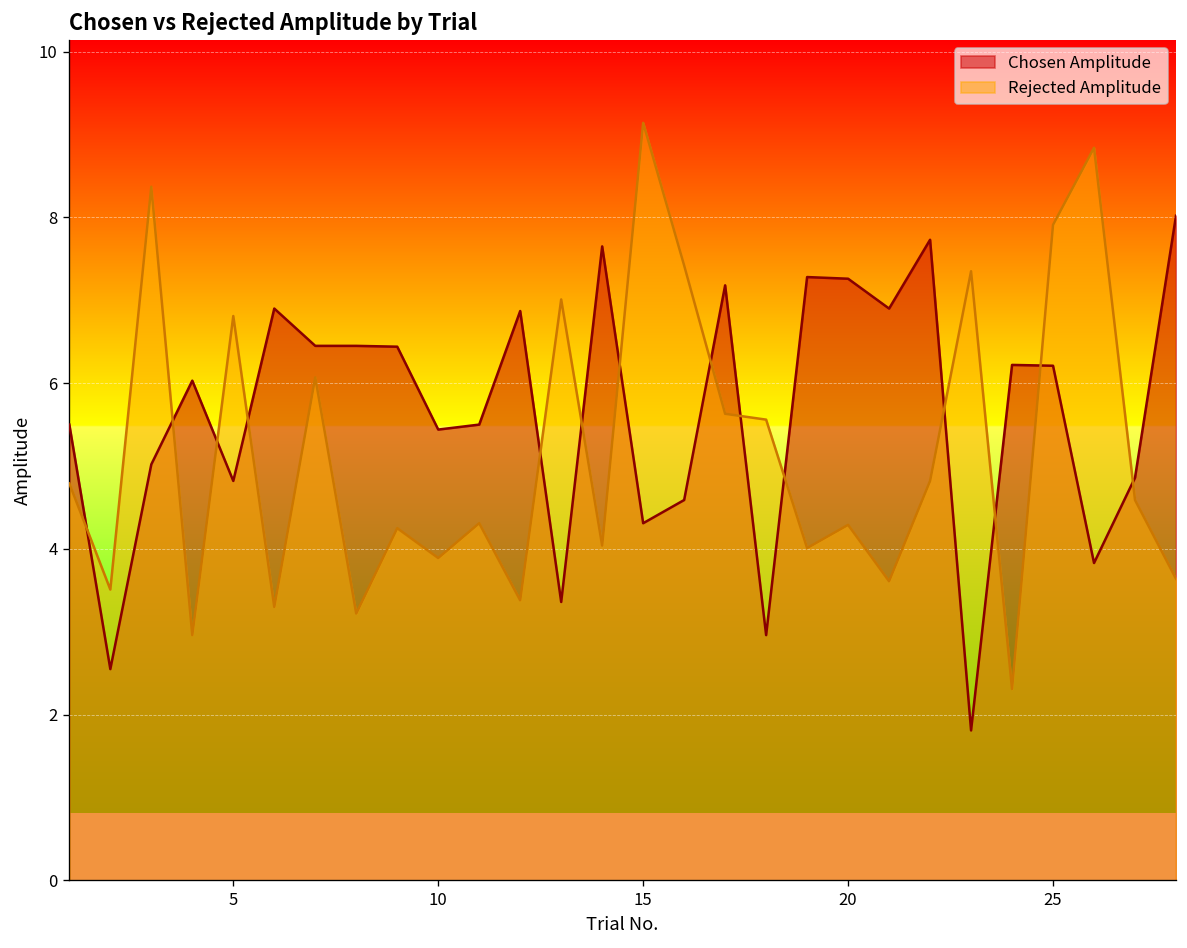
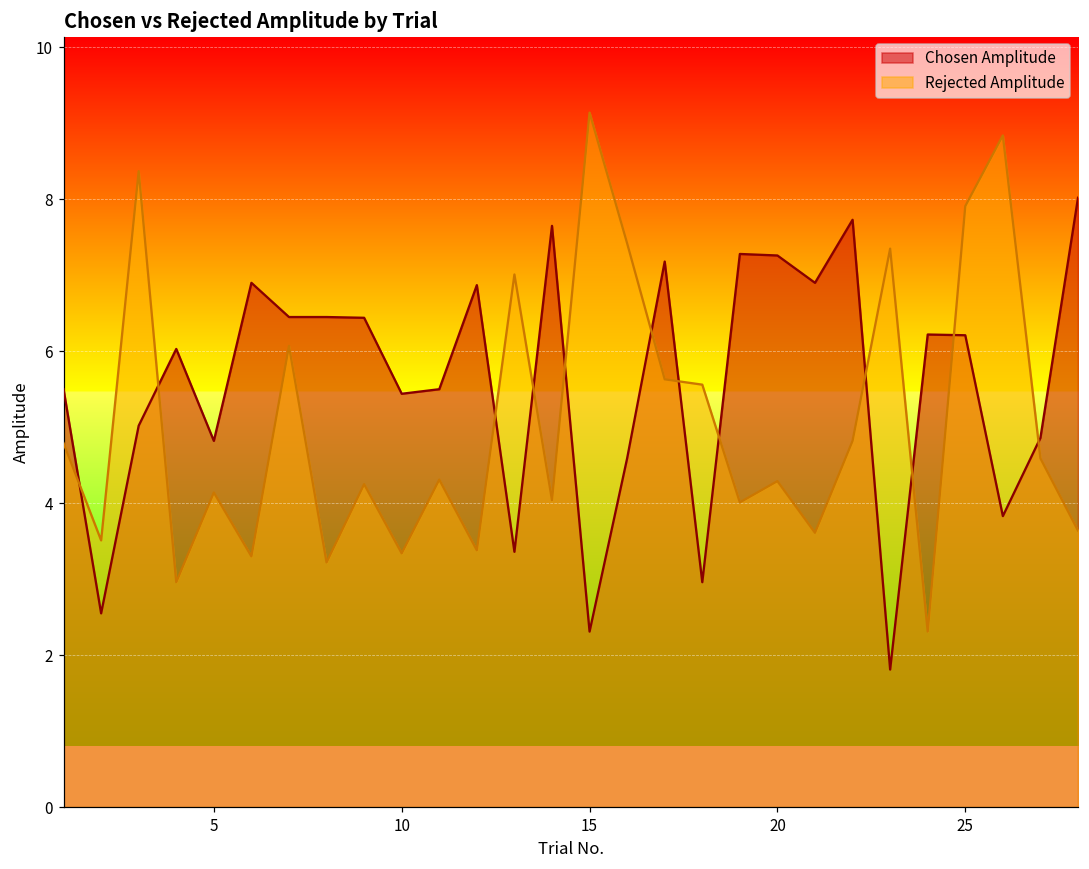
Rejected Amplitude, 5: 6.8 -> 4.1
Rejected Amplitude, 10: 3.9 -> 3.3
Chosen Amplitude, 15: 4.3 -> 2.3
